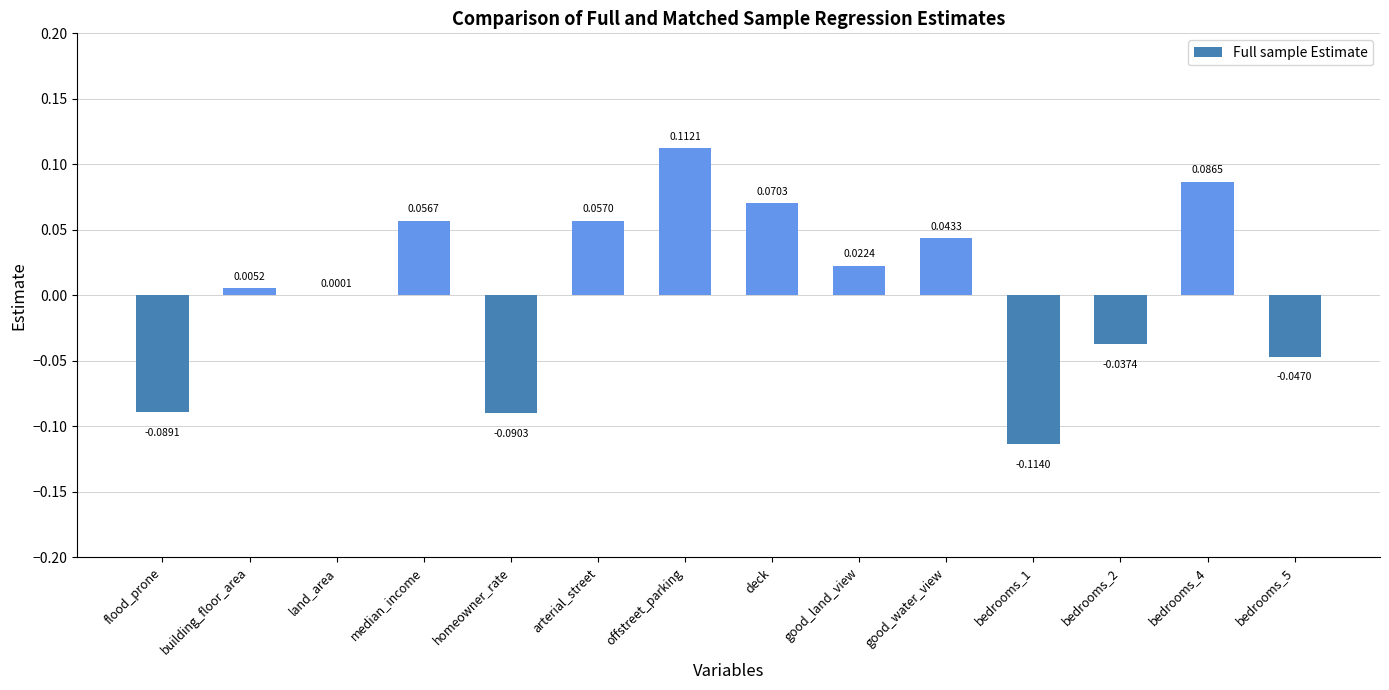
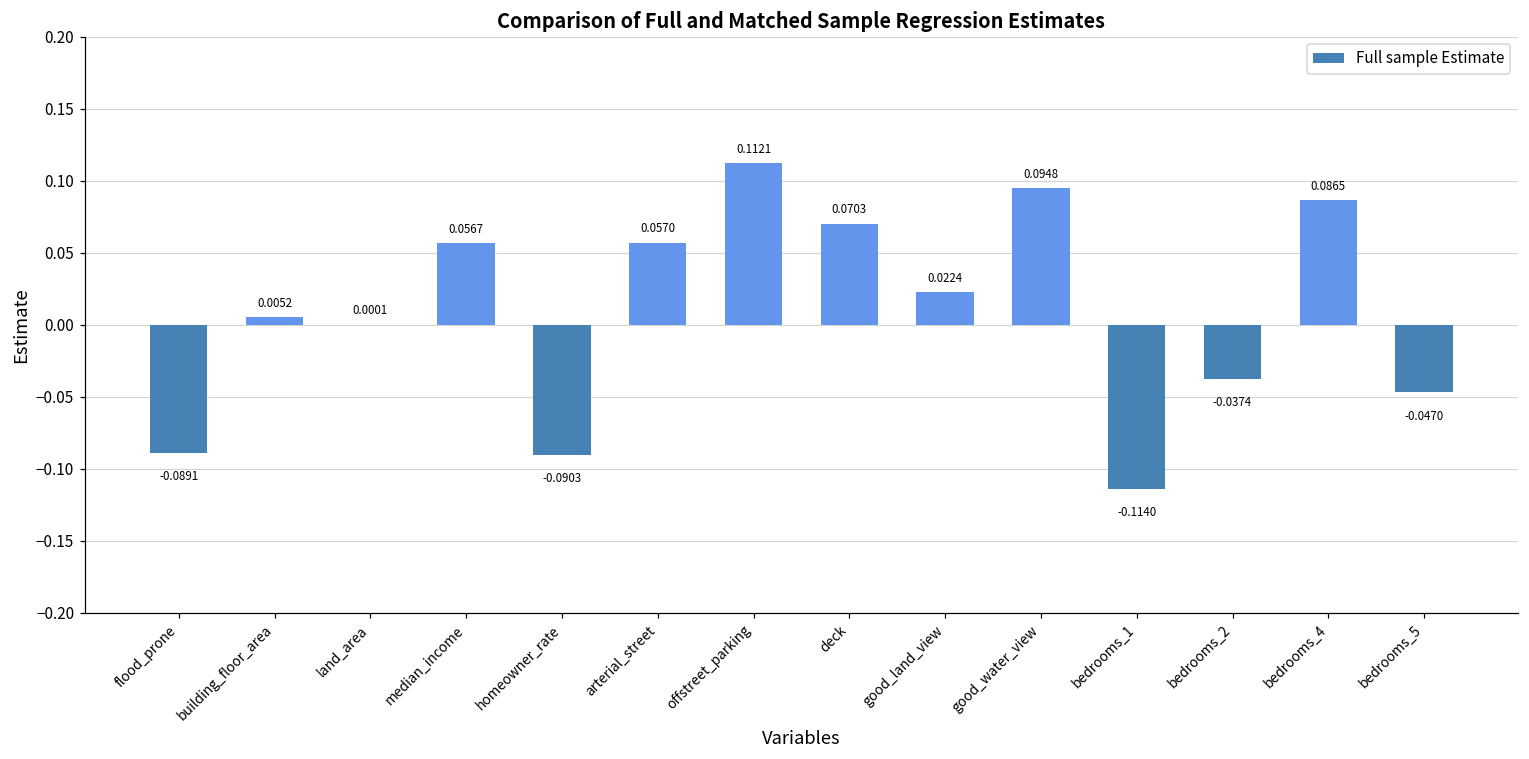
good_water_view: 0.0433 -> 0.0948
